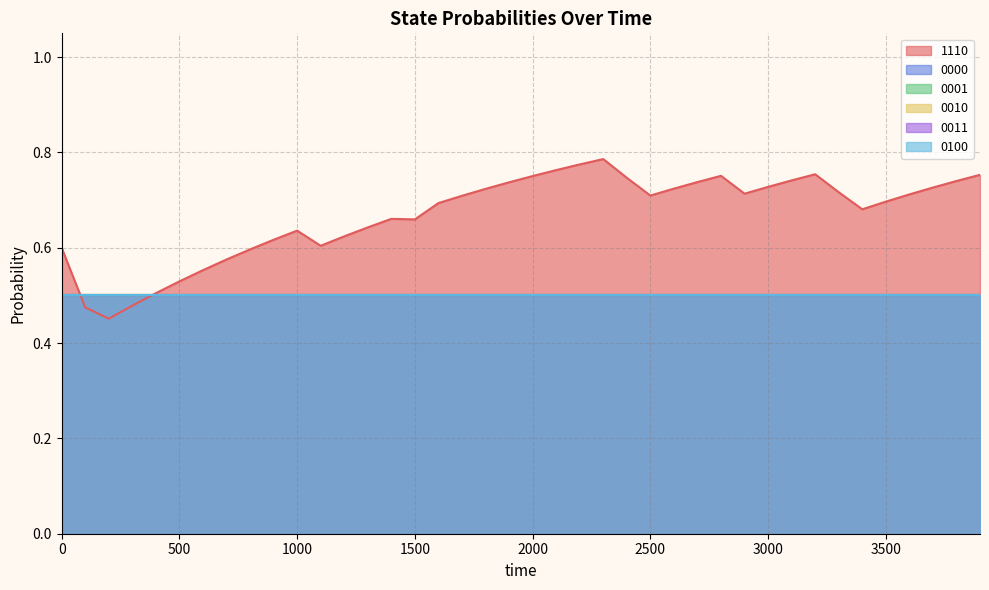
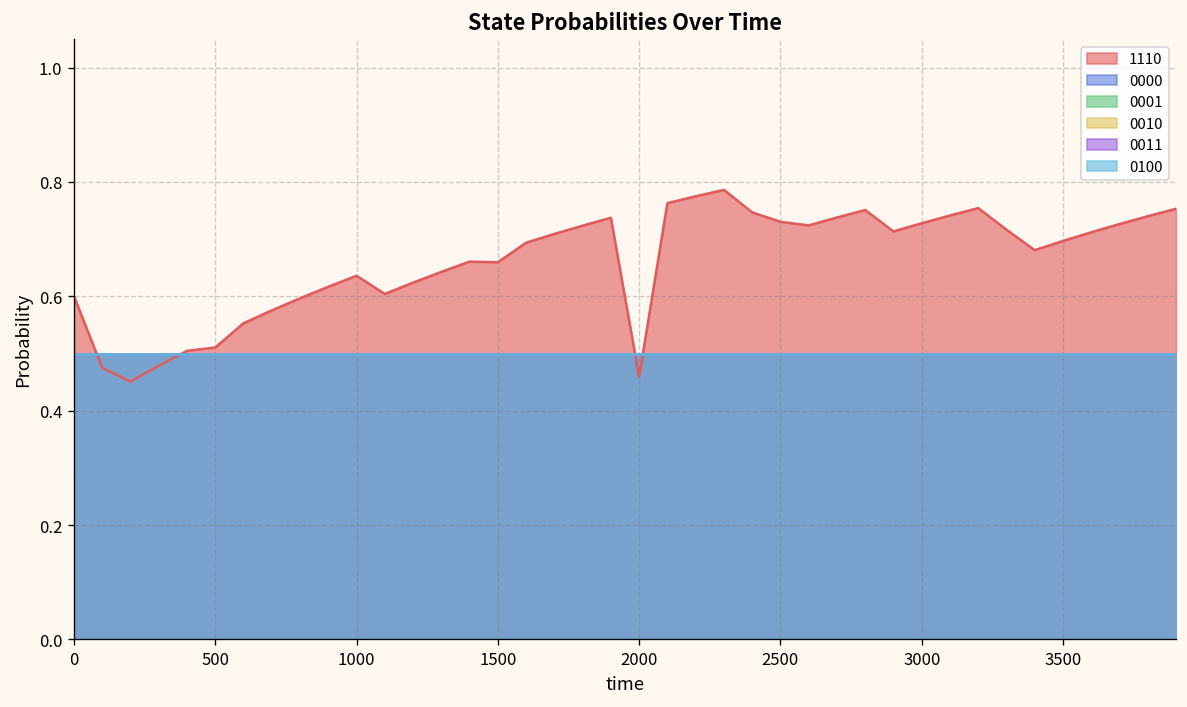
1110, 500: 0.53 -> 0.51
1110, 2000: 0.75 -> 0.46
1110, 2500: 0.71 -> 0.73
